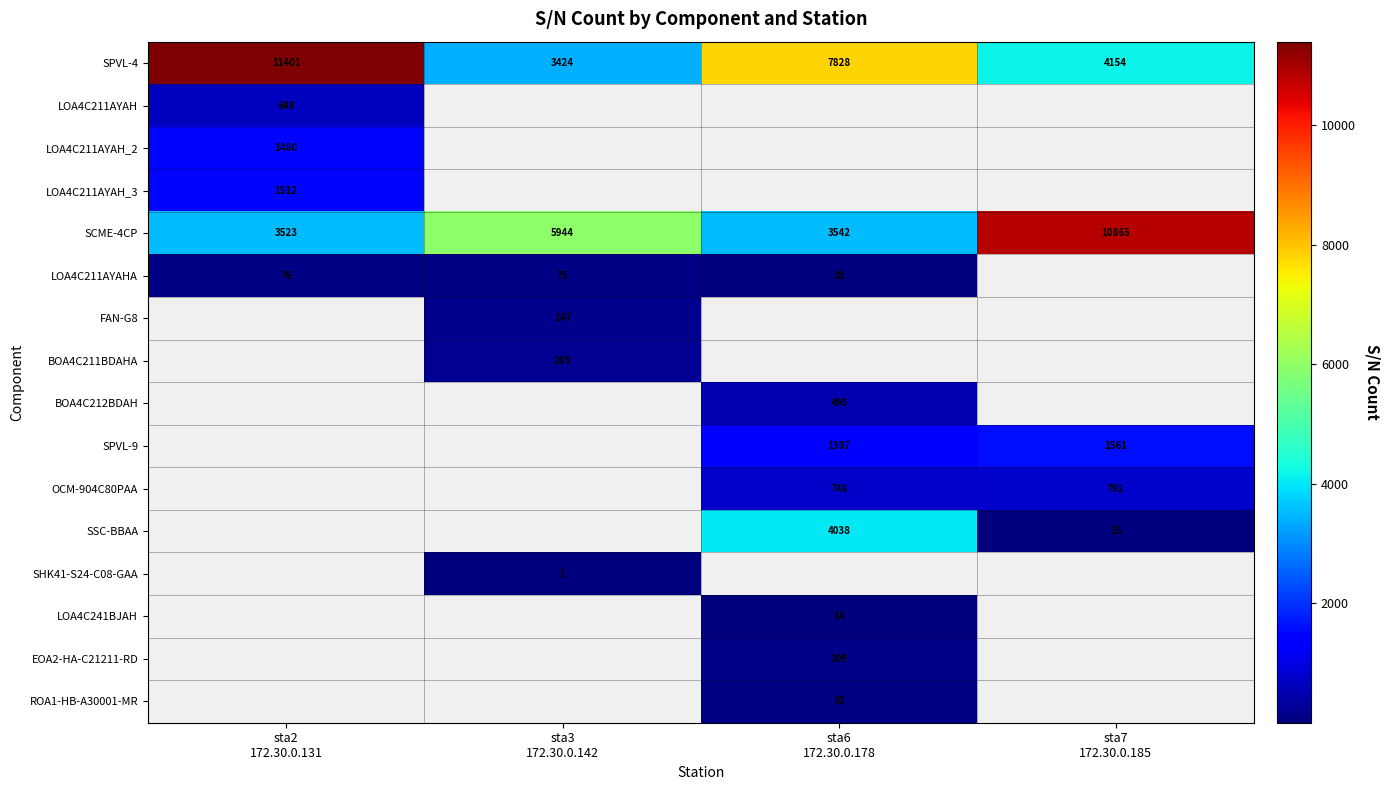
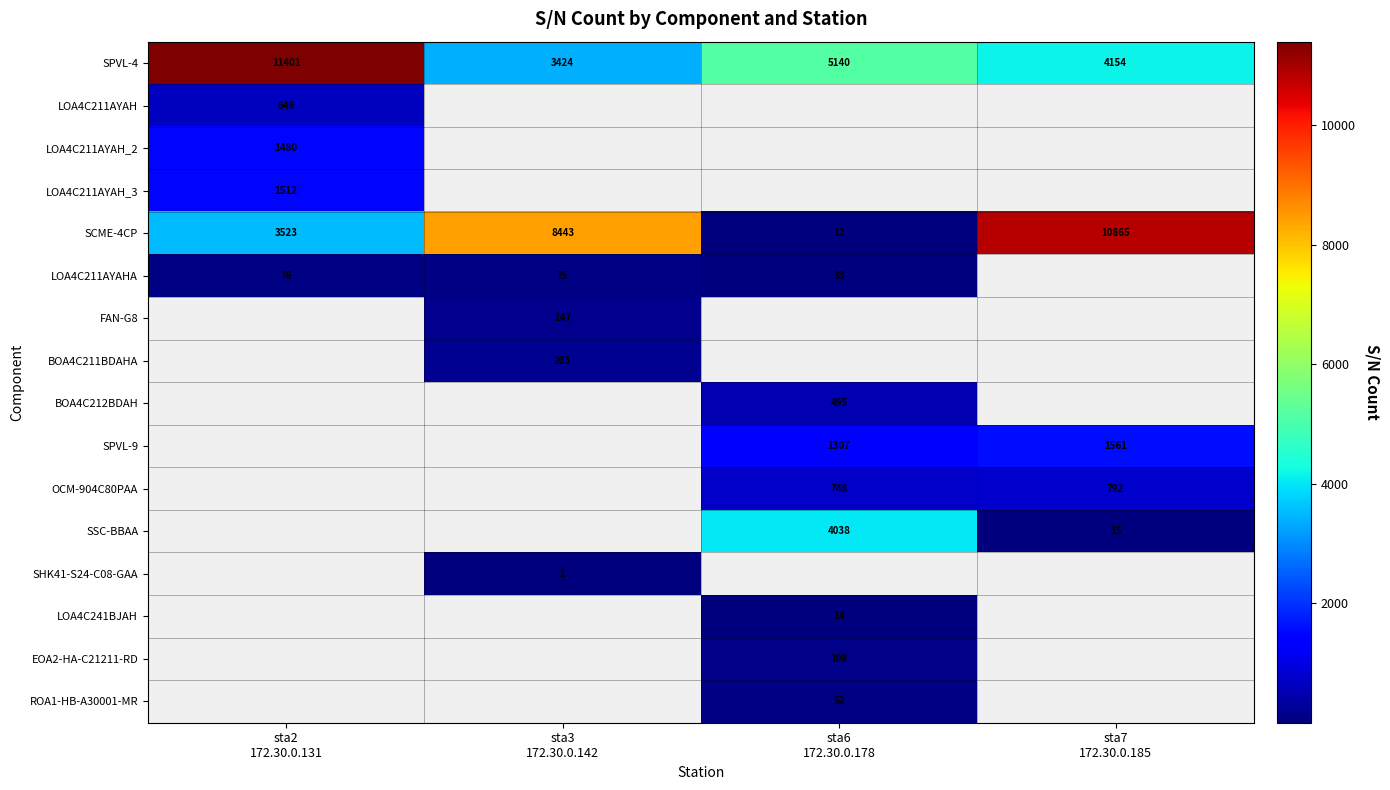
SPVL-4, sta6 172.30.0.178: 7828 -> 5140
SCME-4CP, sta3 172.30.0.142: 5944 -> 8443
SCME-4CP, sta6 172.30.0.178: 3542 -> 12
